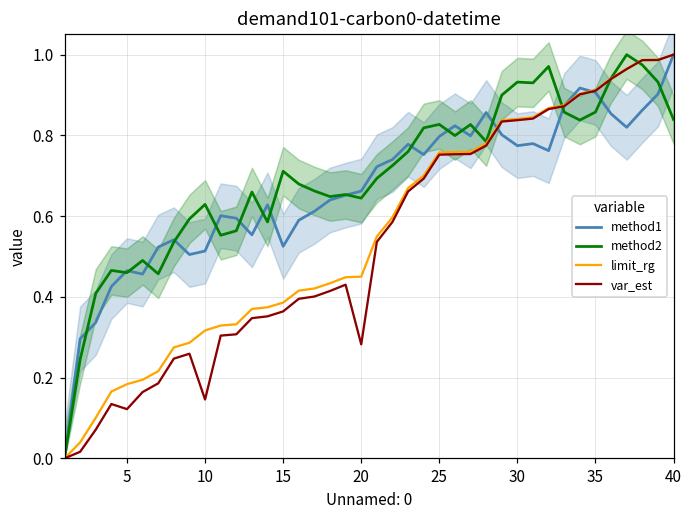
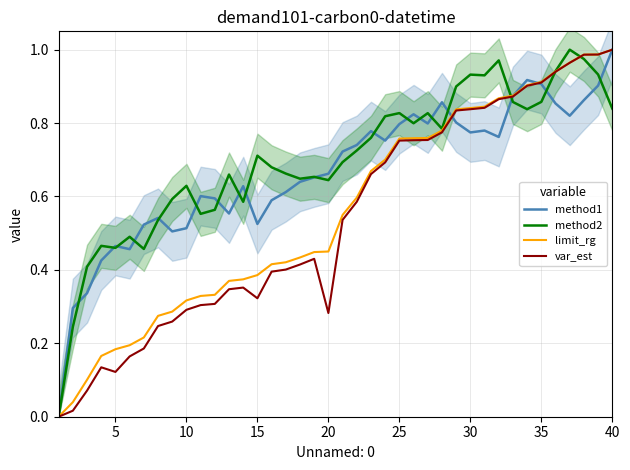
var_est, 10: 0.15 -> 0.29
var_est, 15: 0.36 -> 0.32
